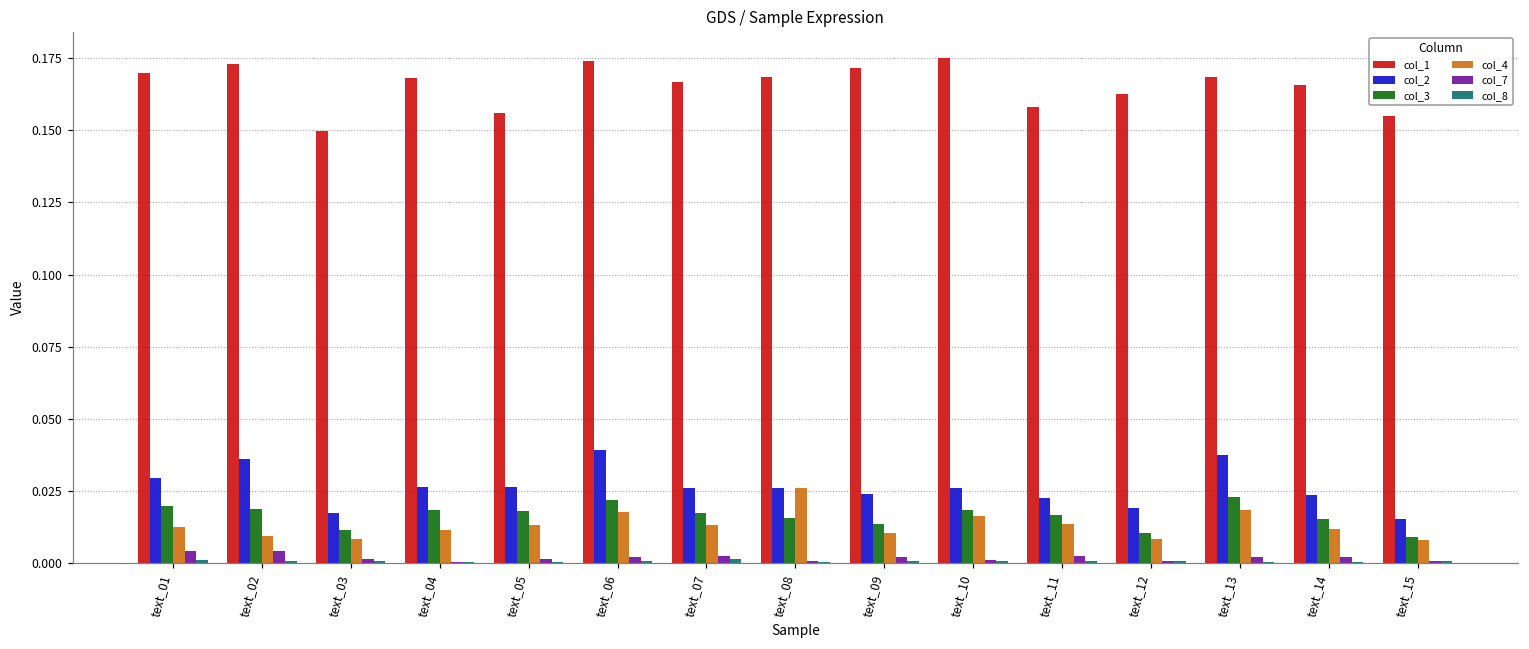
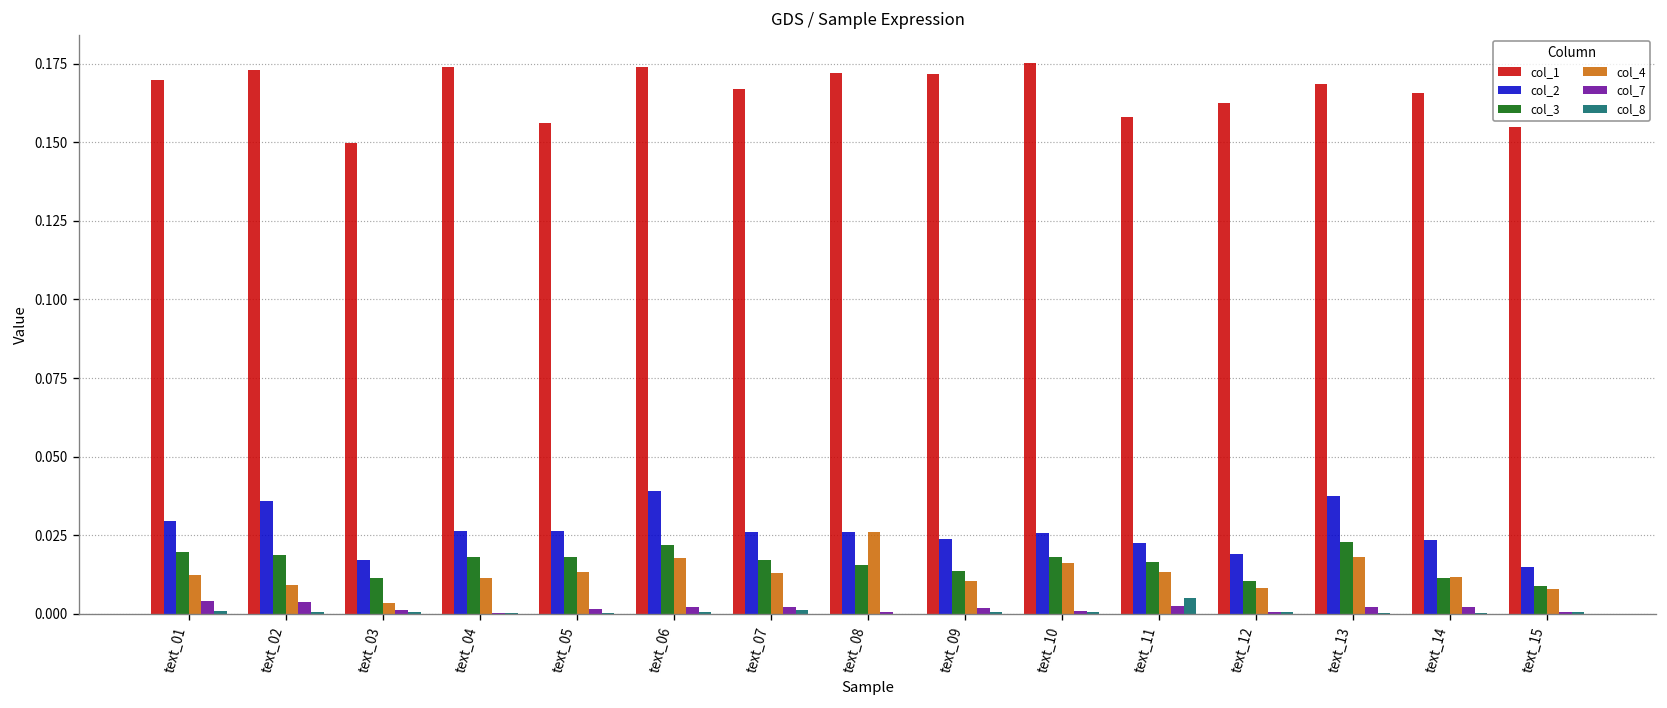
col_4, text_03: 0.008 -> 0.003
col_1, text_04: 0.168 -> 0.174
col_1, text_08: 0.168 -> 0.172
col_8, text_11: 0.000 -> 0.005
col_3, text_14: 0.015 -> 0.011
